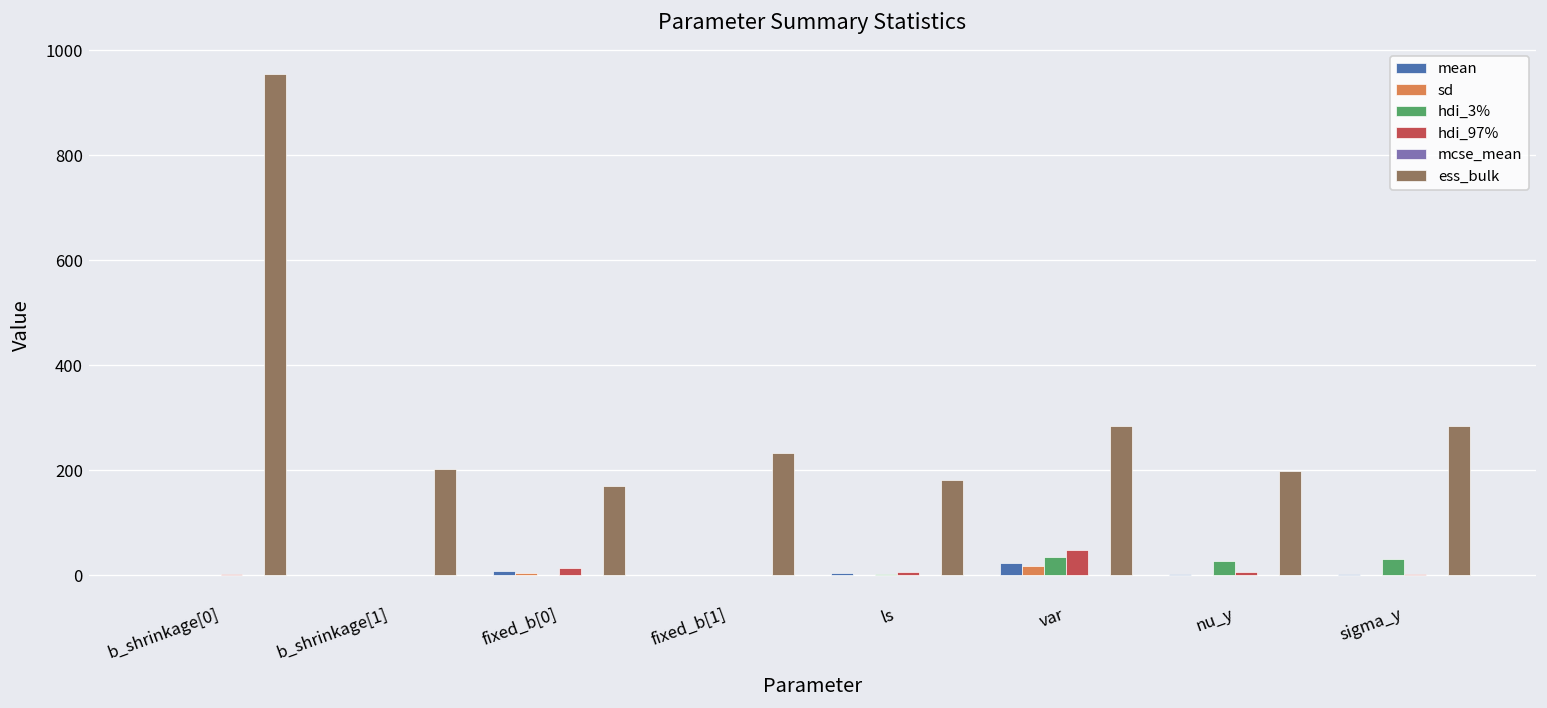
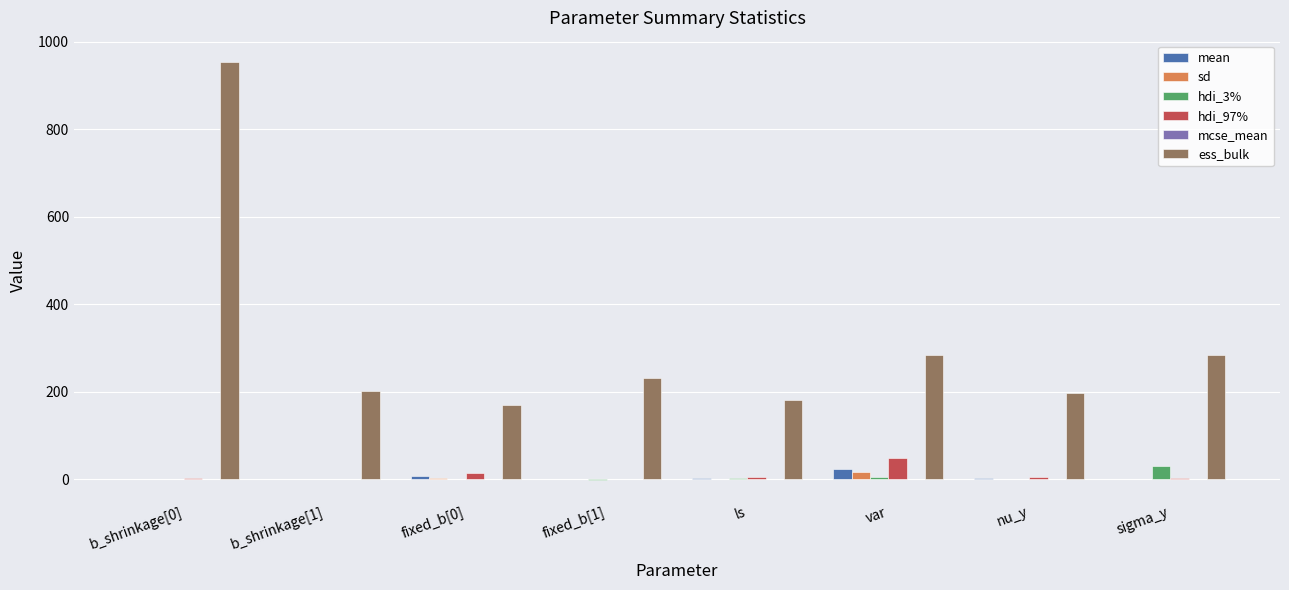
hdi_3%, var: 40 -> 10
hdi_3%, nu_y: 30 -> 0
